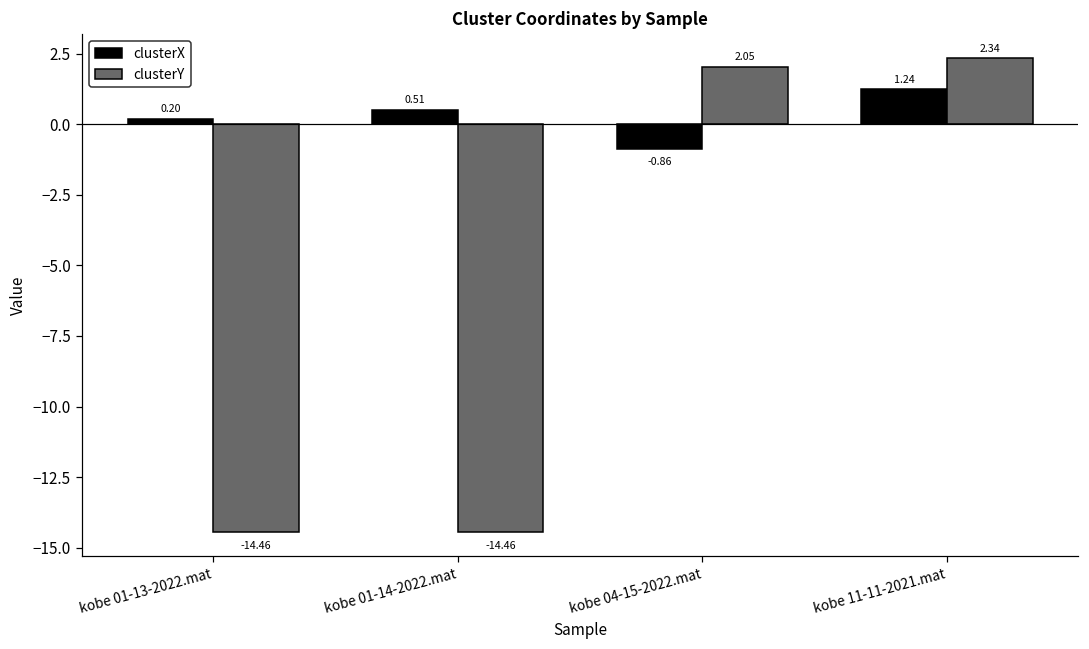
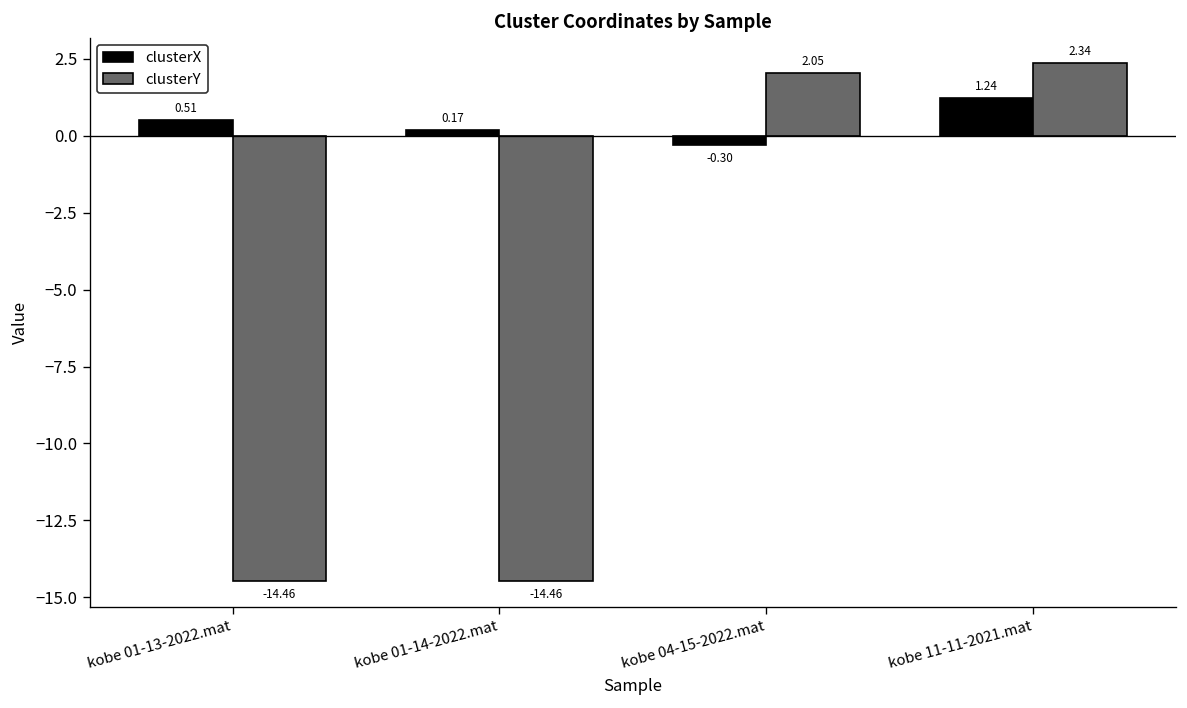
clusterX, kobe 01-13-2022.mat: 0.20 -> 0.51
clusterX, kobe 01-14-2022.mat: 0.51 -> 0.17
clusterX, kobe 04-15-2022.mat: -0.86 -> -0.30
